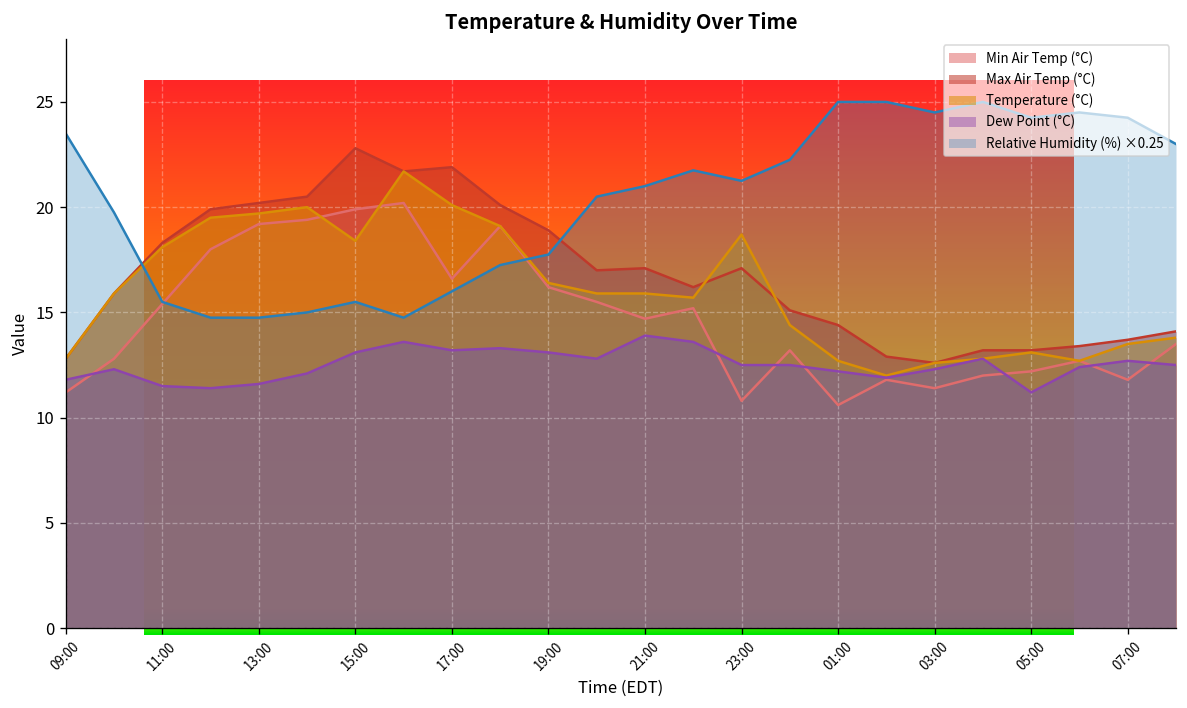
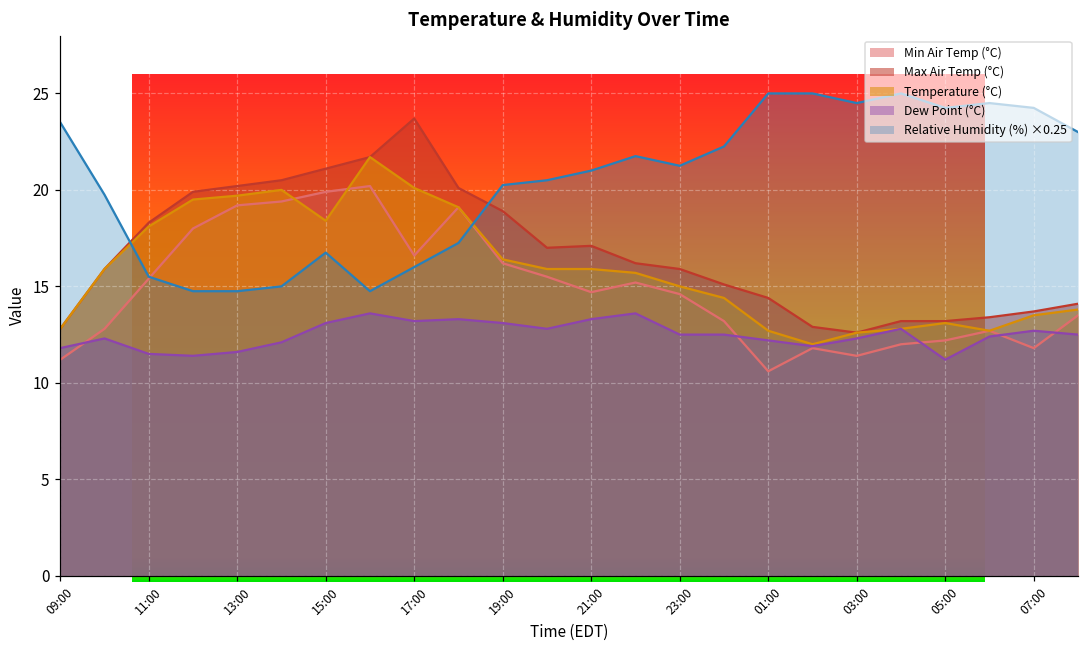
Temperature & Humidity Over Time, Max Air Temp (°C), 15:00: 22.8 -> 21.1
Temperature & Humidity Over Time, Relative Humidity (%) ×0.25, 15:00: 15.5 -> 16.8
Temperature & Humidity Over Time, Max Air Temp (°C), 17:00: 21.9 -> 23.7
Temperature & Humidity Over Time, Relative Humidity (%) ×0.25, 19:00: 17.8 -> 20.3
Temperature & Humidity Over Time, Dew Point (°C), 21:00: 13.9 -> 13.3
Temperature & Humidity Over Time, Min Air Temp (°C), 23:00: 10.8 -> 14.6
Temperature & Humidity Over Time, Max Air Temp (°C), 23:00: 17.1 -> 15.9
Temperature & Humidity Over Time, Temperature (°C), 23:00: 18.7 -> 15.0
